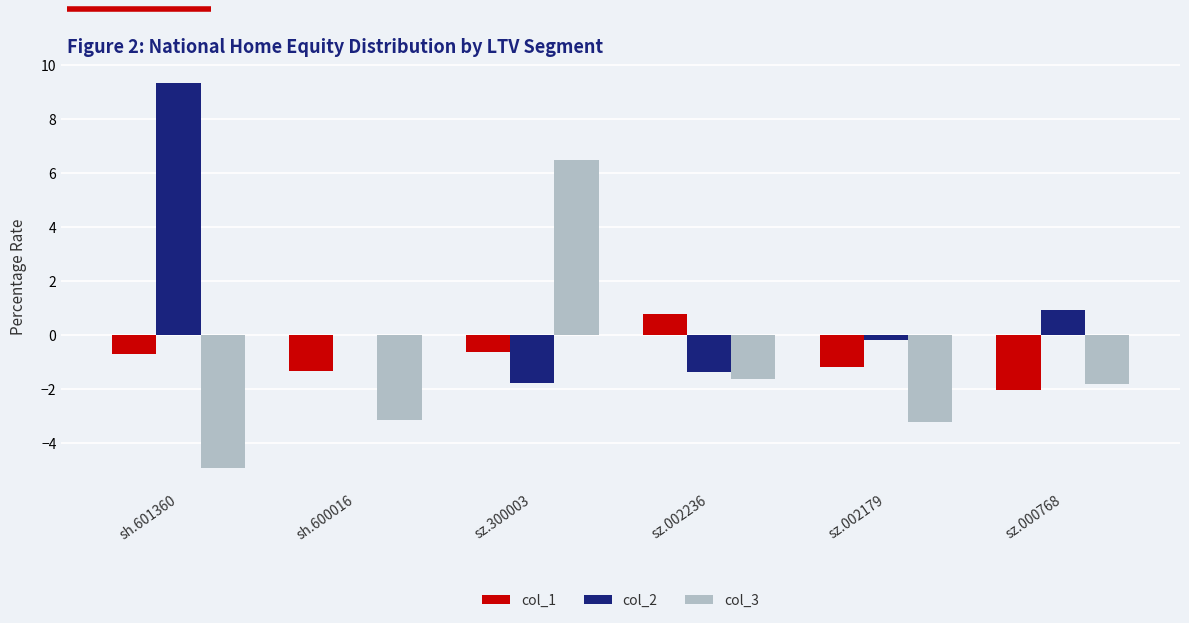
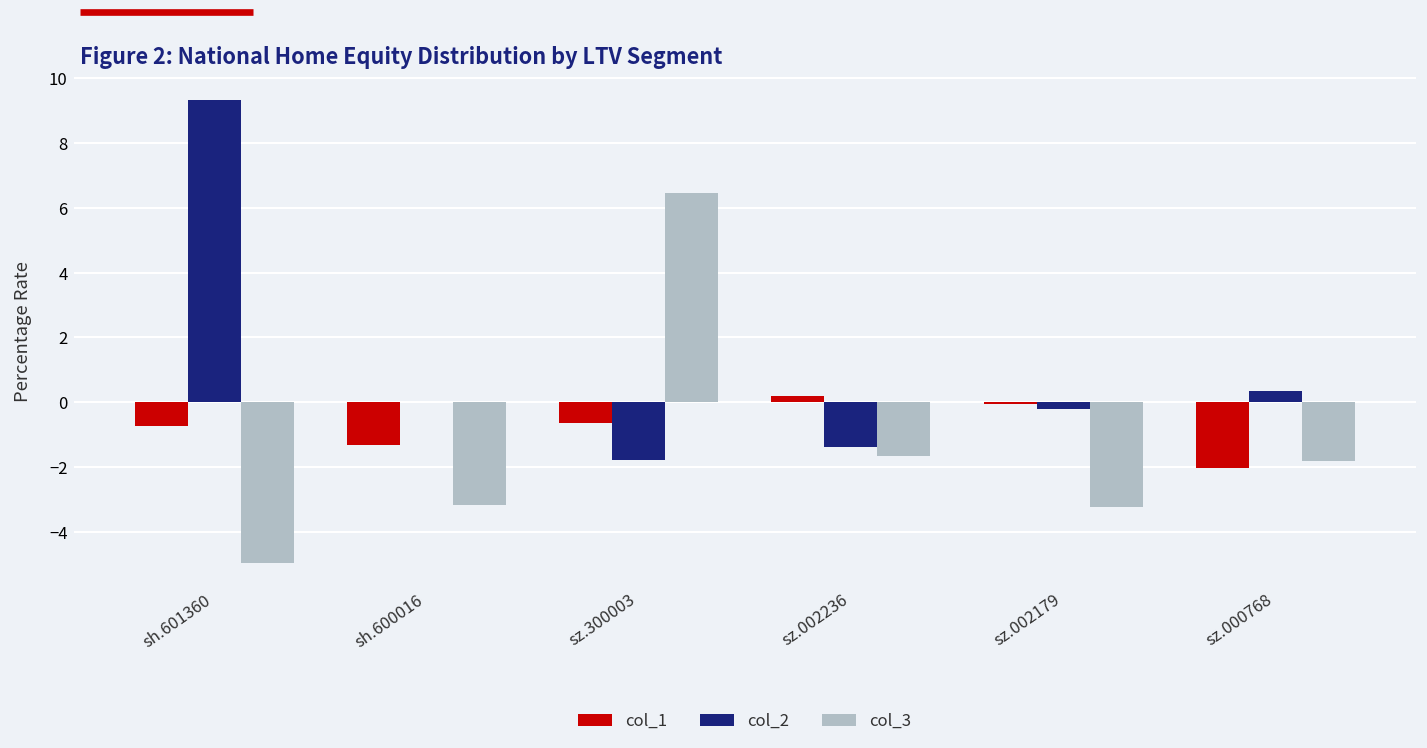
col_1, sz.002236: 0.8 -> 0.2
col_1, sz.002179: -1.2 -> 0.0
col_2, sz.000768: 0.9 -> 0.4
